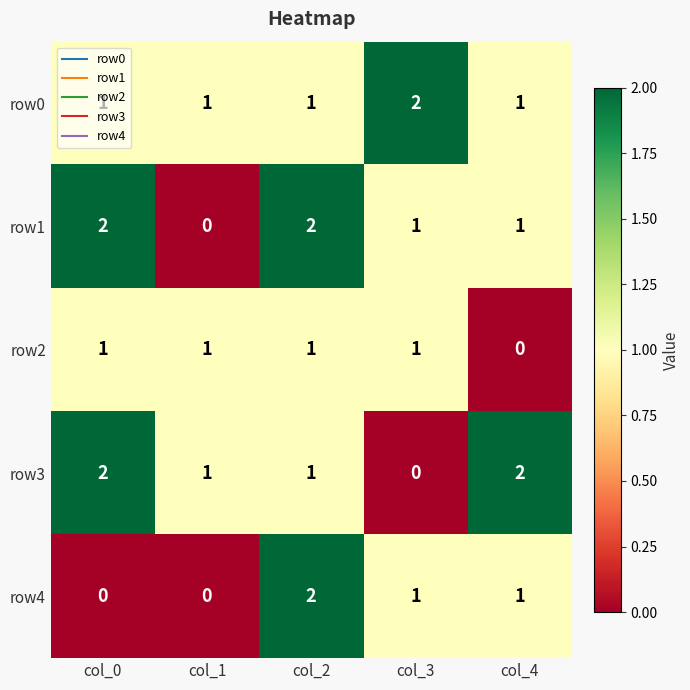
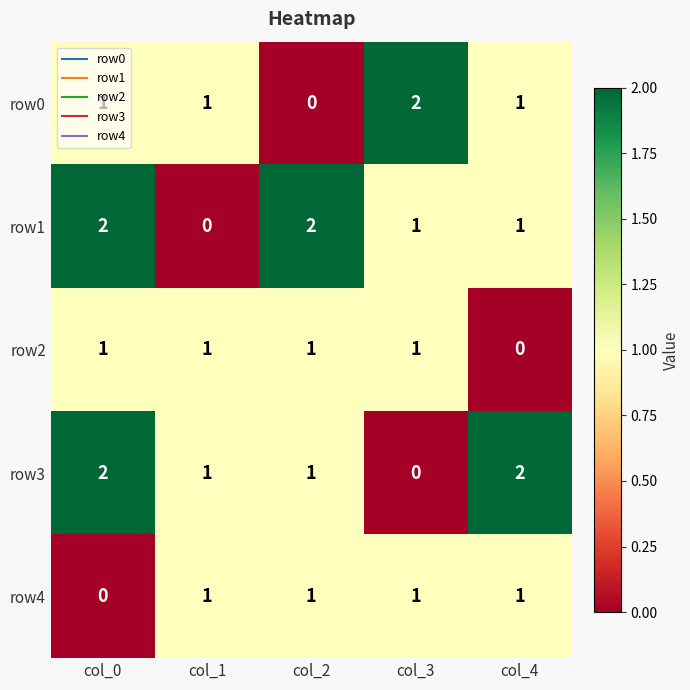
row0, col_2: 1 -> 0
row4, col_1: 0 -> 1
row4, col_2: 2 -> 1
